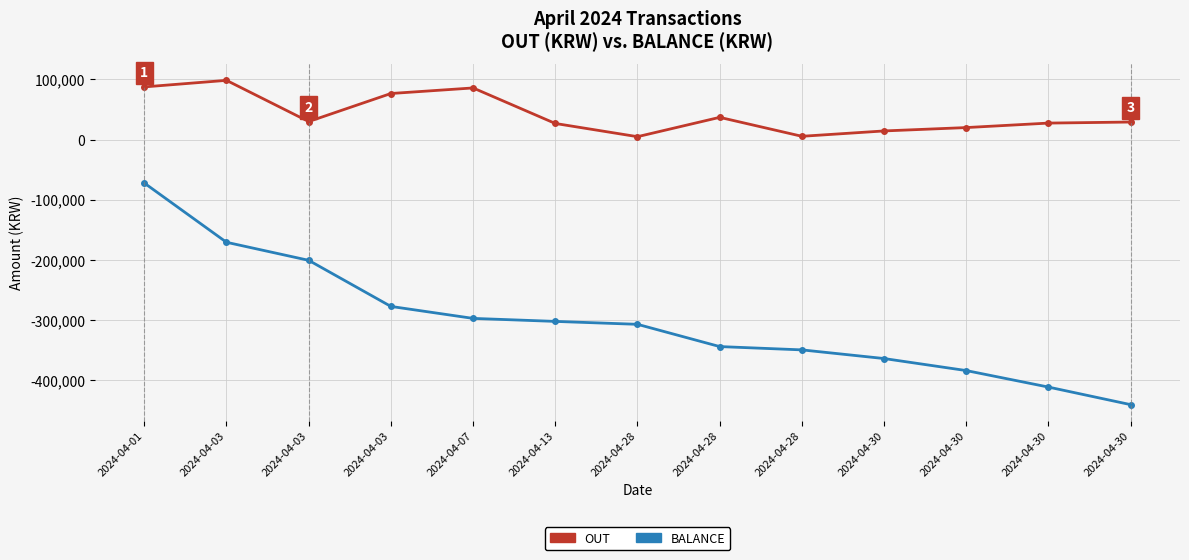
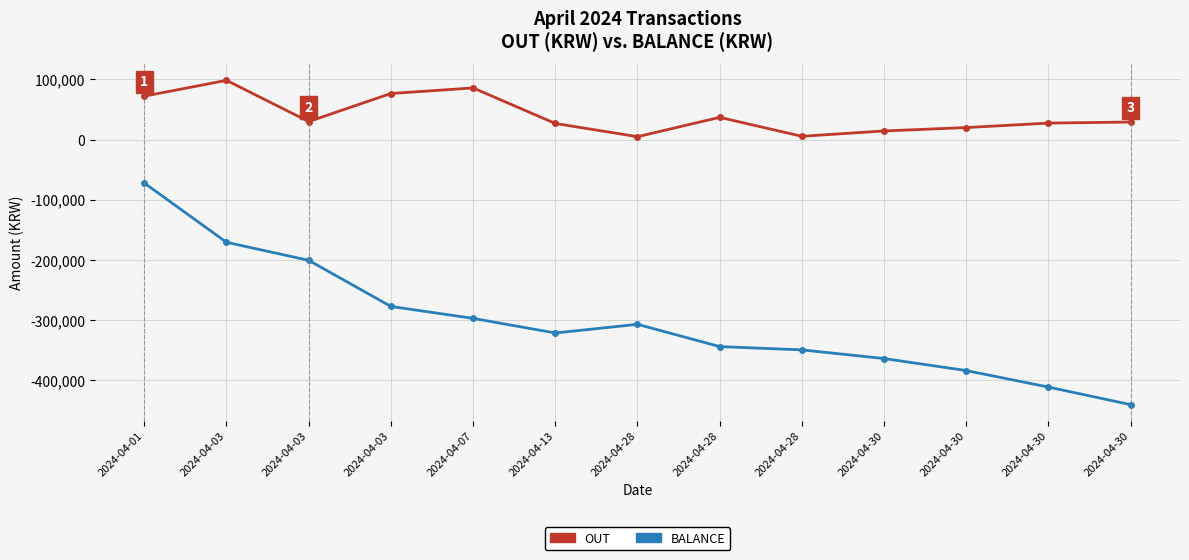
OUT, 2024-04-01: 90,000 -> 70,000
BALANCE, 2024-04-13: -300,000 -> -320,000
